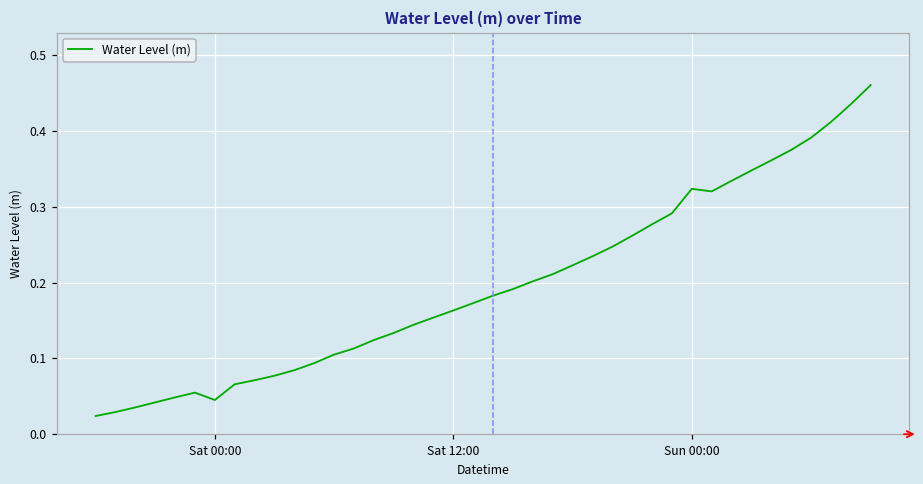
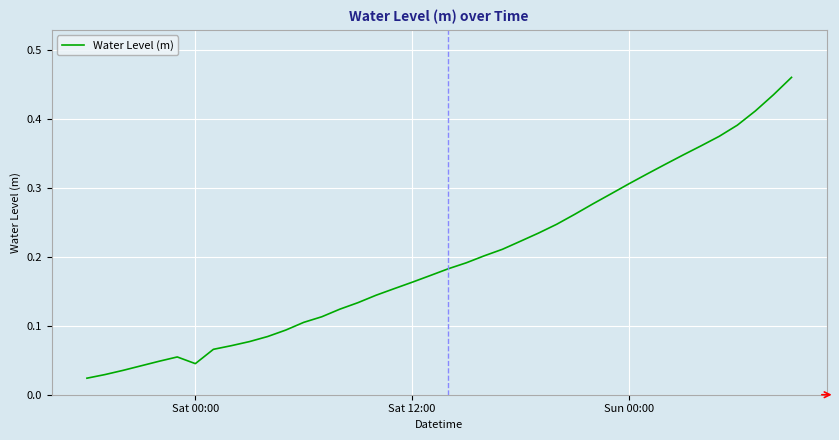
Sun 00:00: 0.32 -> 0.31
